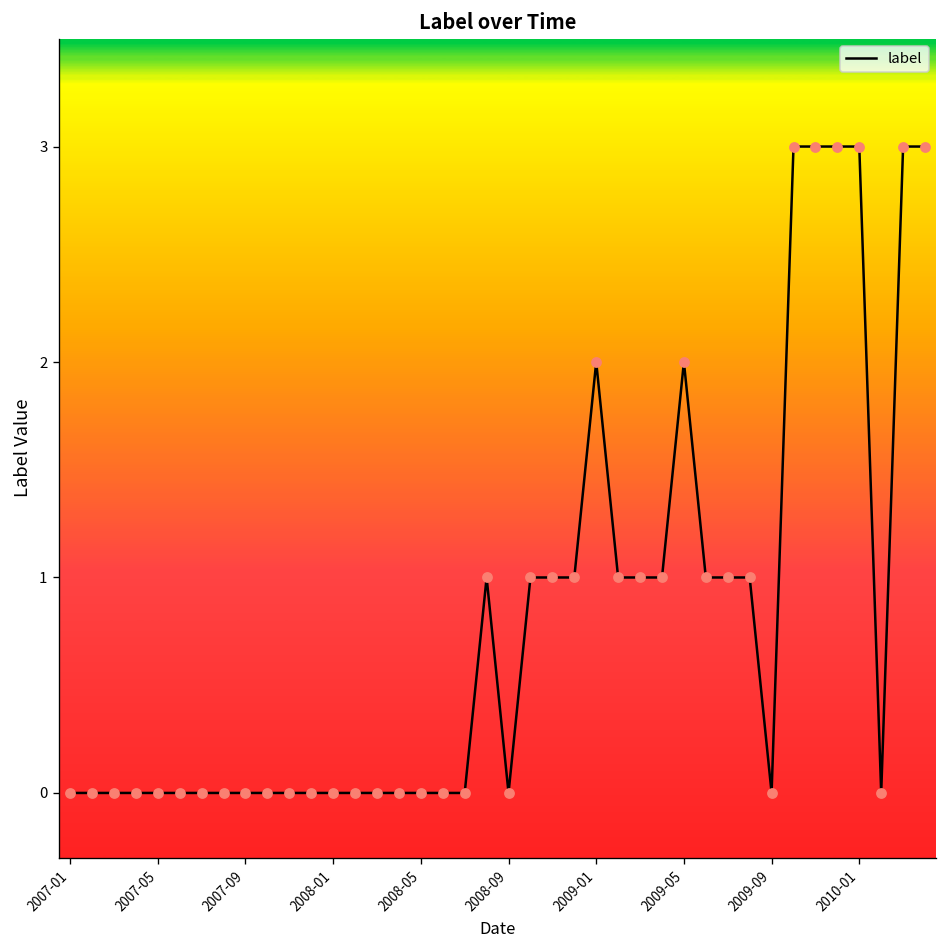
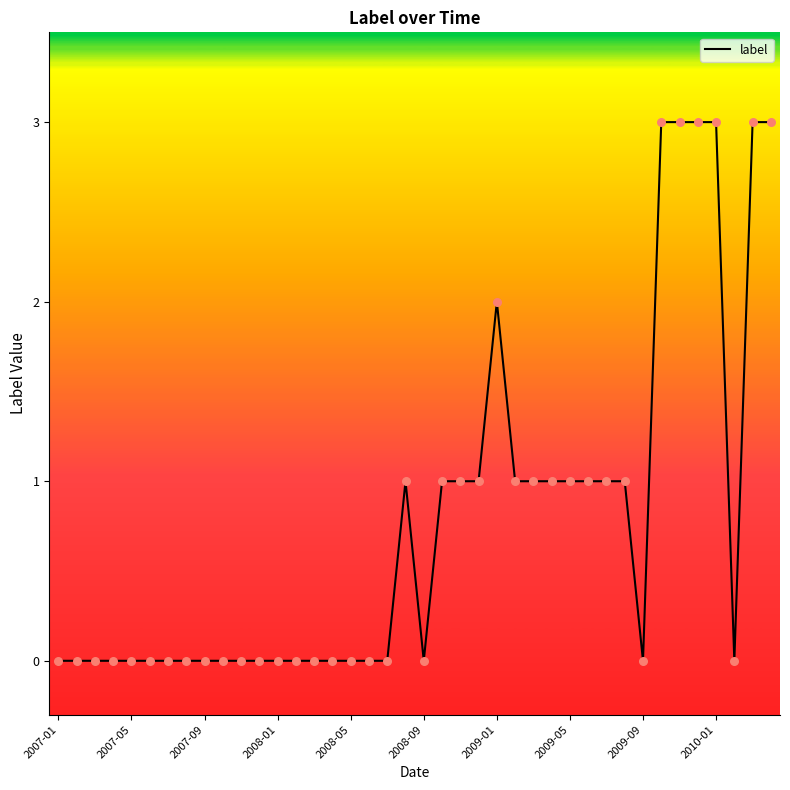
2009-05: 2 -> 1
